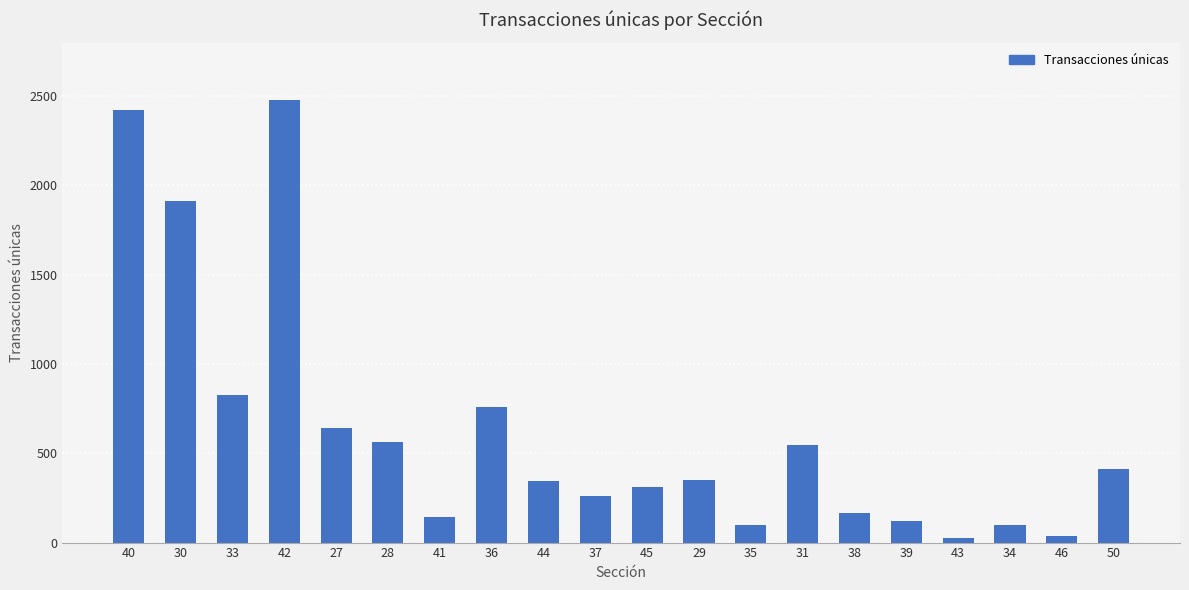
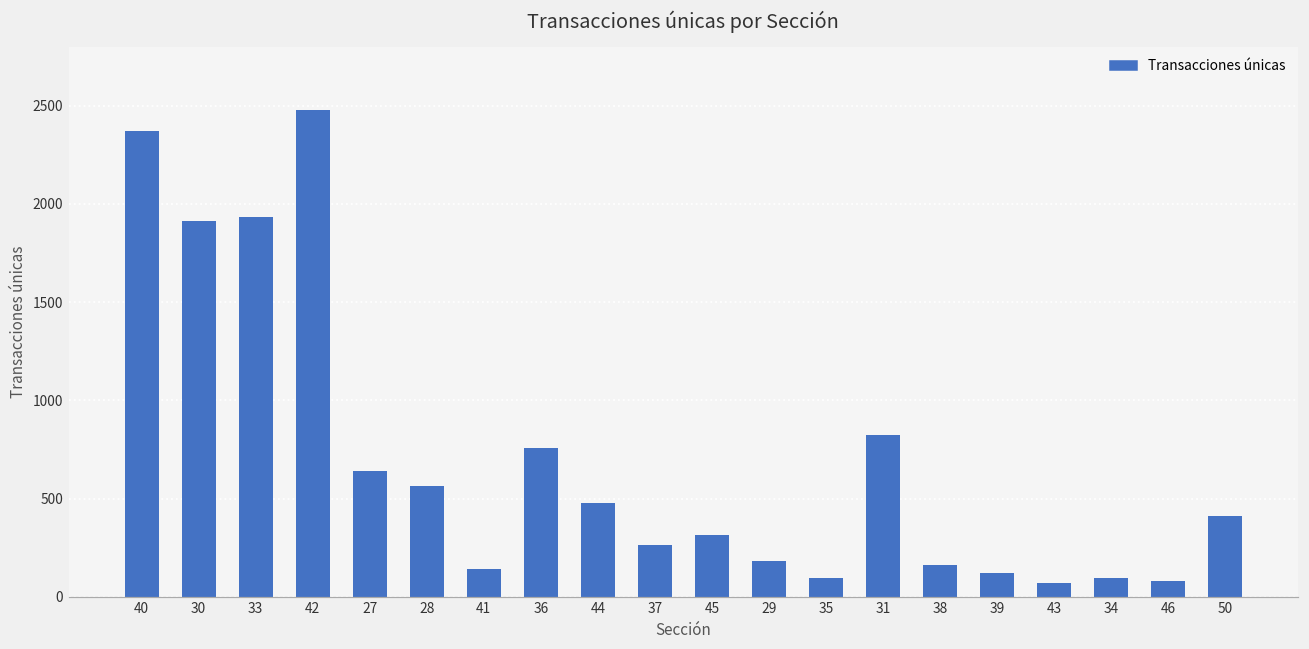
40: 2420 -> 2370
33: 830 -> 1930
44: 350 -> 480
29: 350 -> 180
31: 550 -> 820
43: 30 -> 70
46: 40 -> 80
